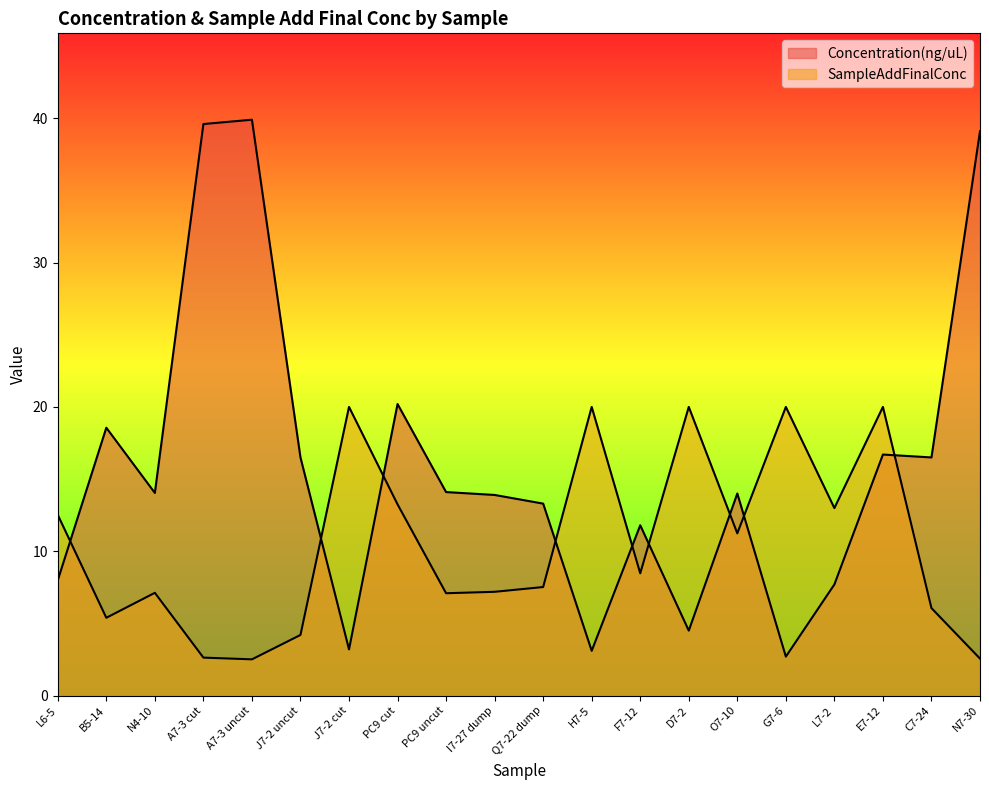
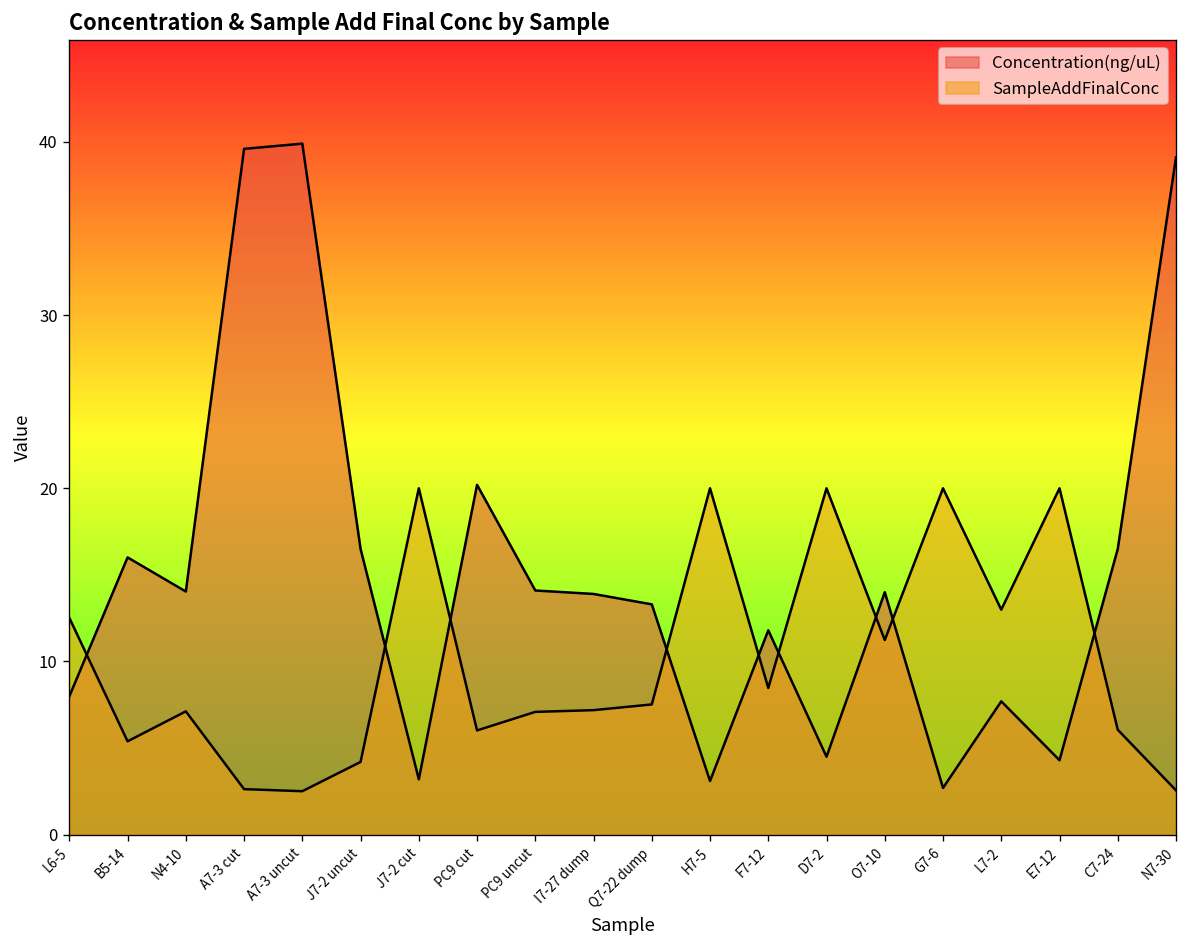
Concentration(ng/uL), B5-14: 18.6 -> 16.0
SampleAddFinalConc, PC9 cut: 13.3 -> 6.0
Concentration(ng/uL), E7-12: 16.7 -> 4.3
